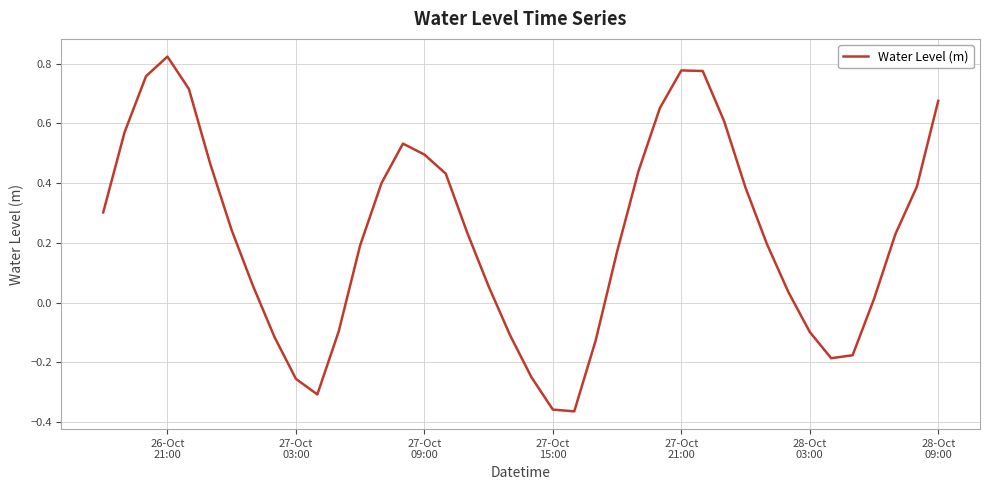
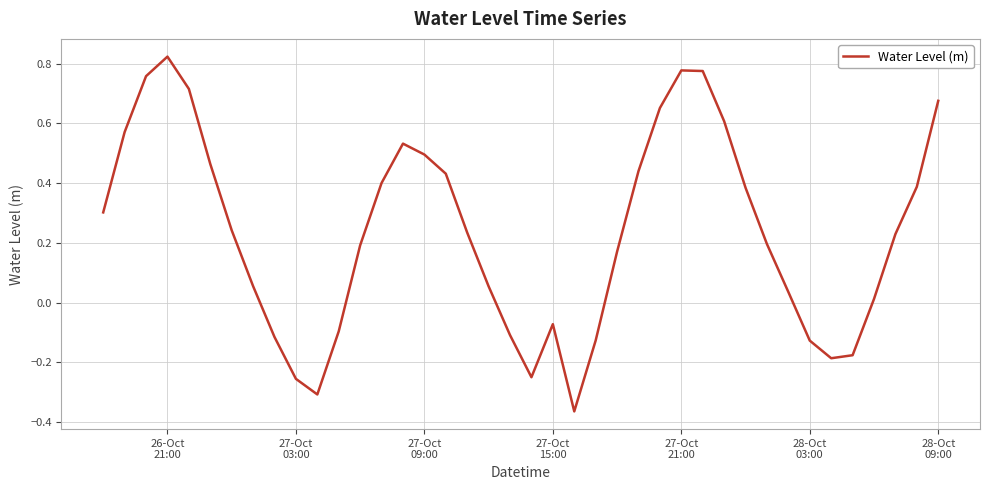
27-Oct 15:00: -0.36 -> -0.07
28-Oct 03:00: -0.10 -> -0.13
